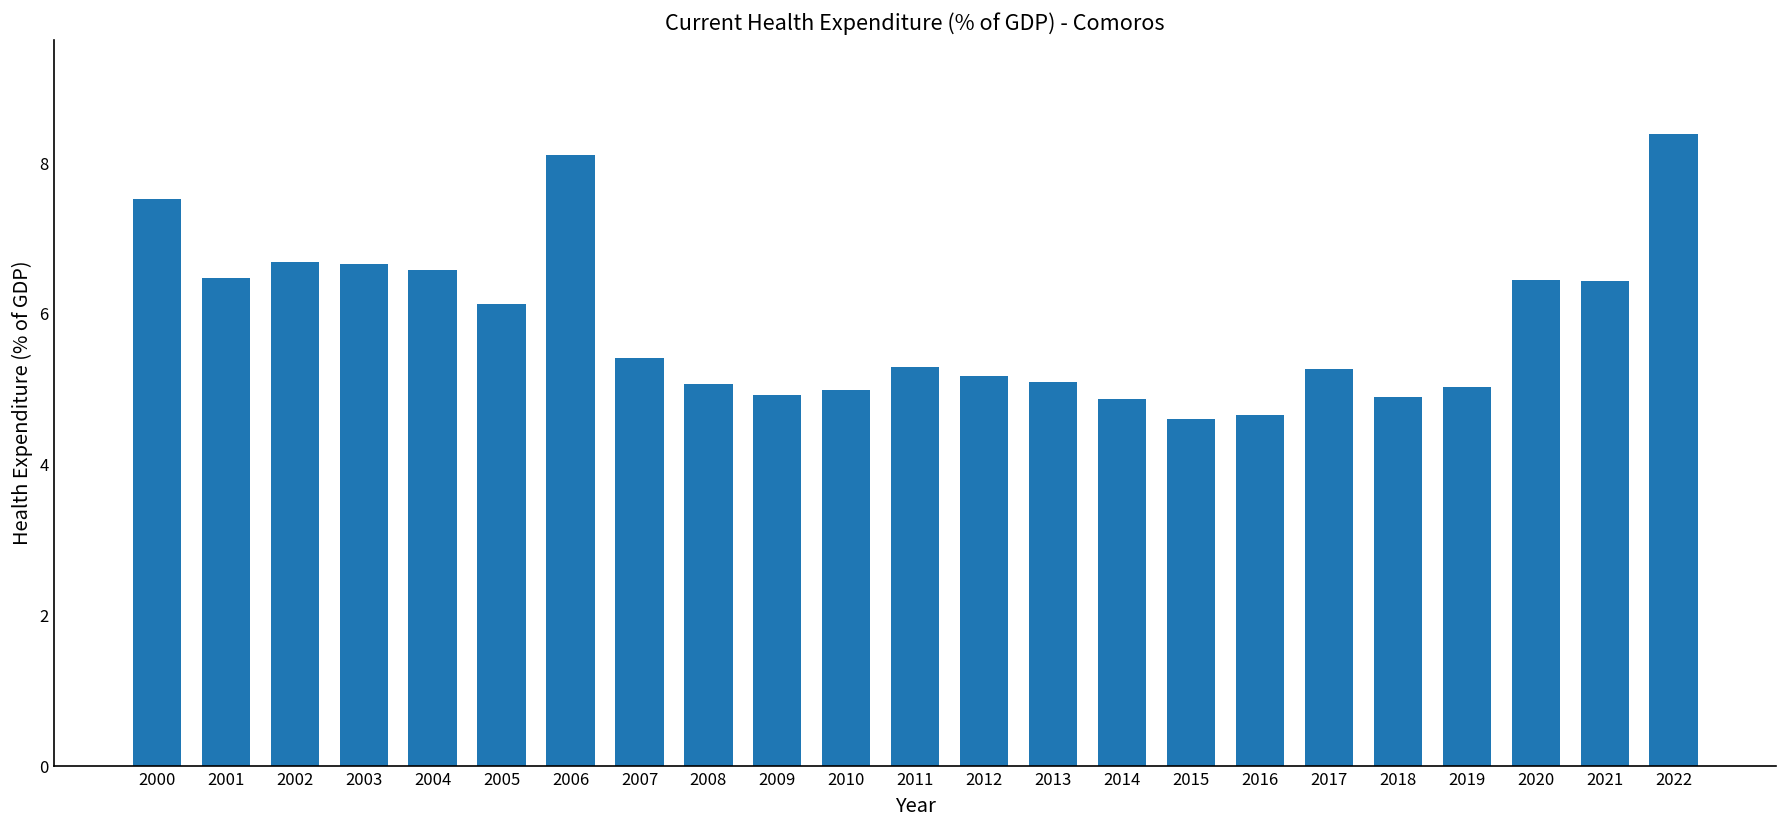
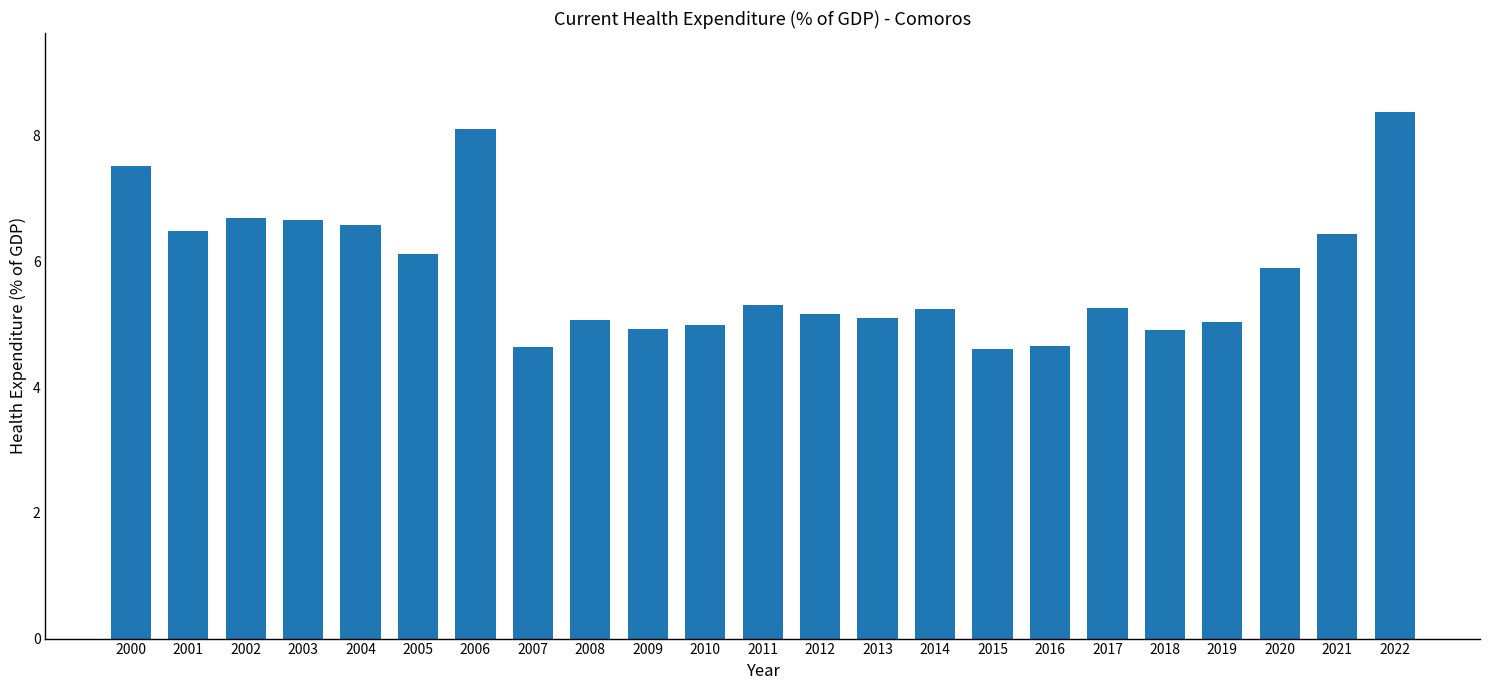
2007: 5.4 -> 4.6
2014: 4.9 -> 5.2
2020: 6.4 -> 5.9
